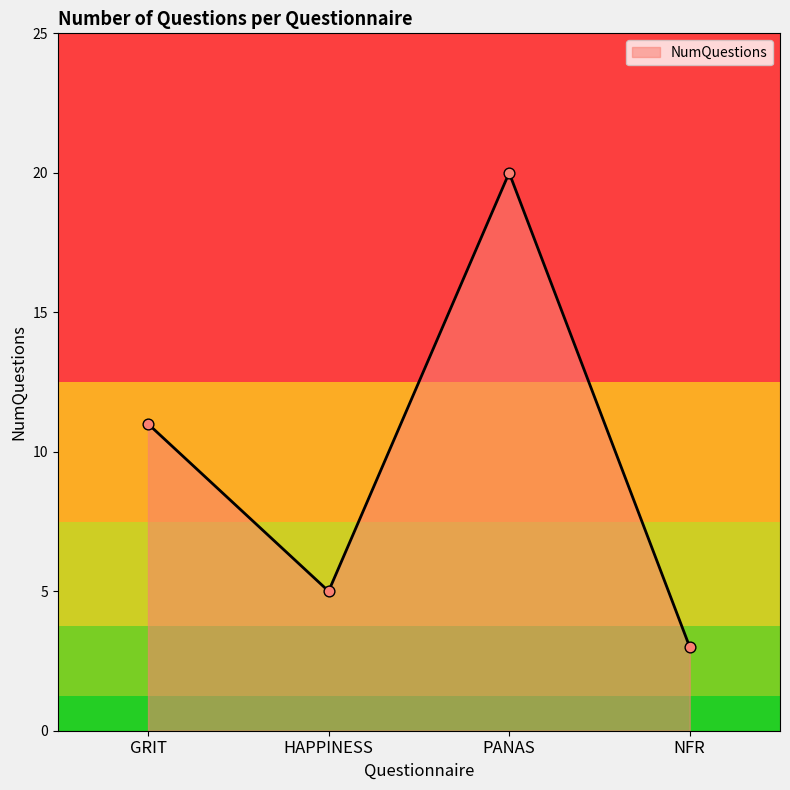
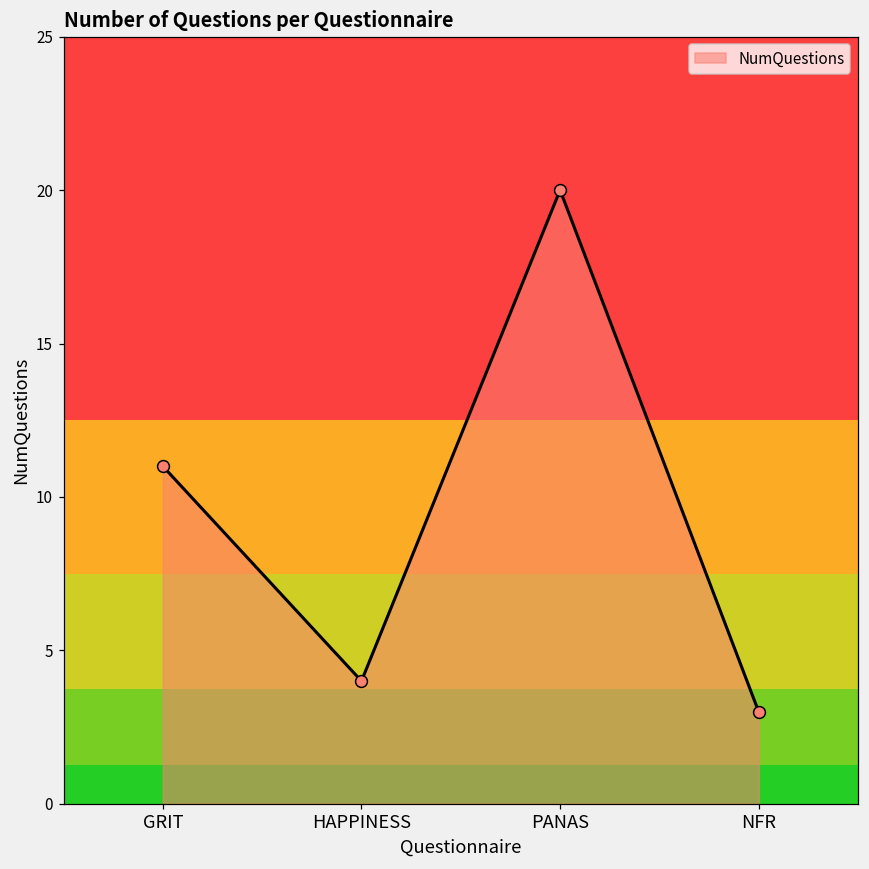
HAPPINESS: 5 -> 4
